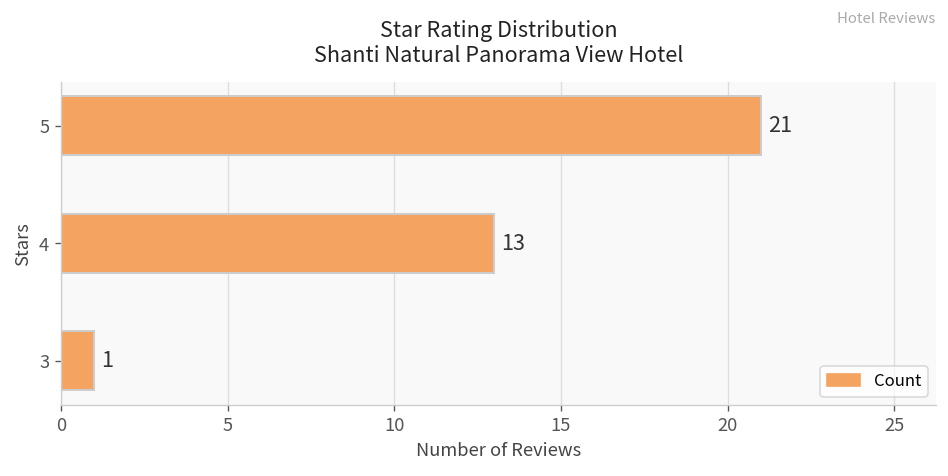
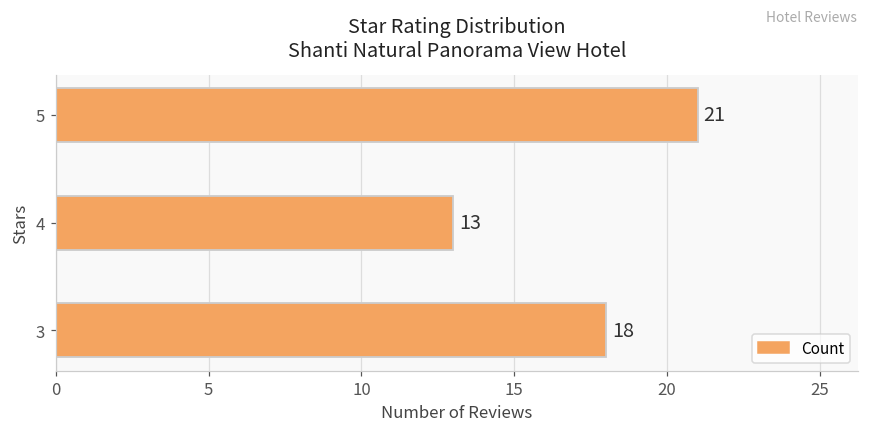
3: 1 -> 18
